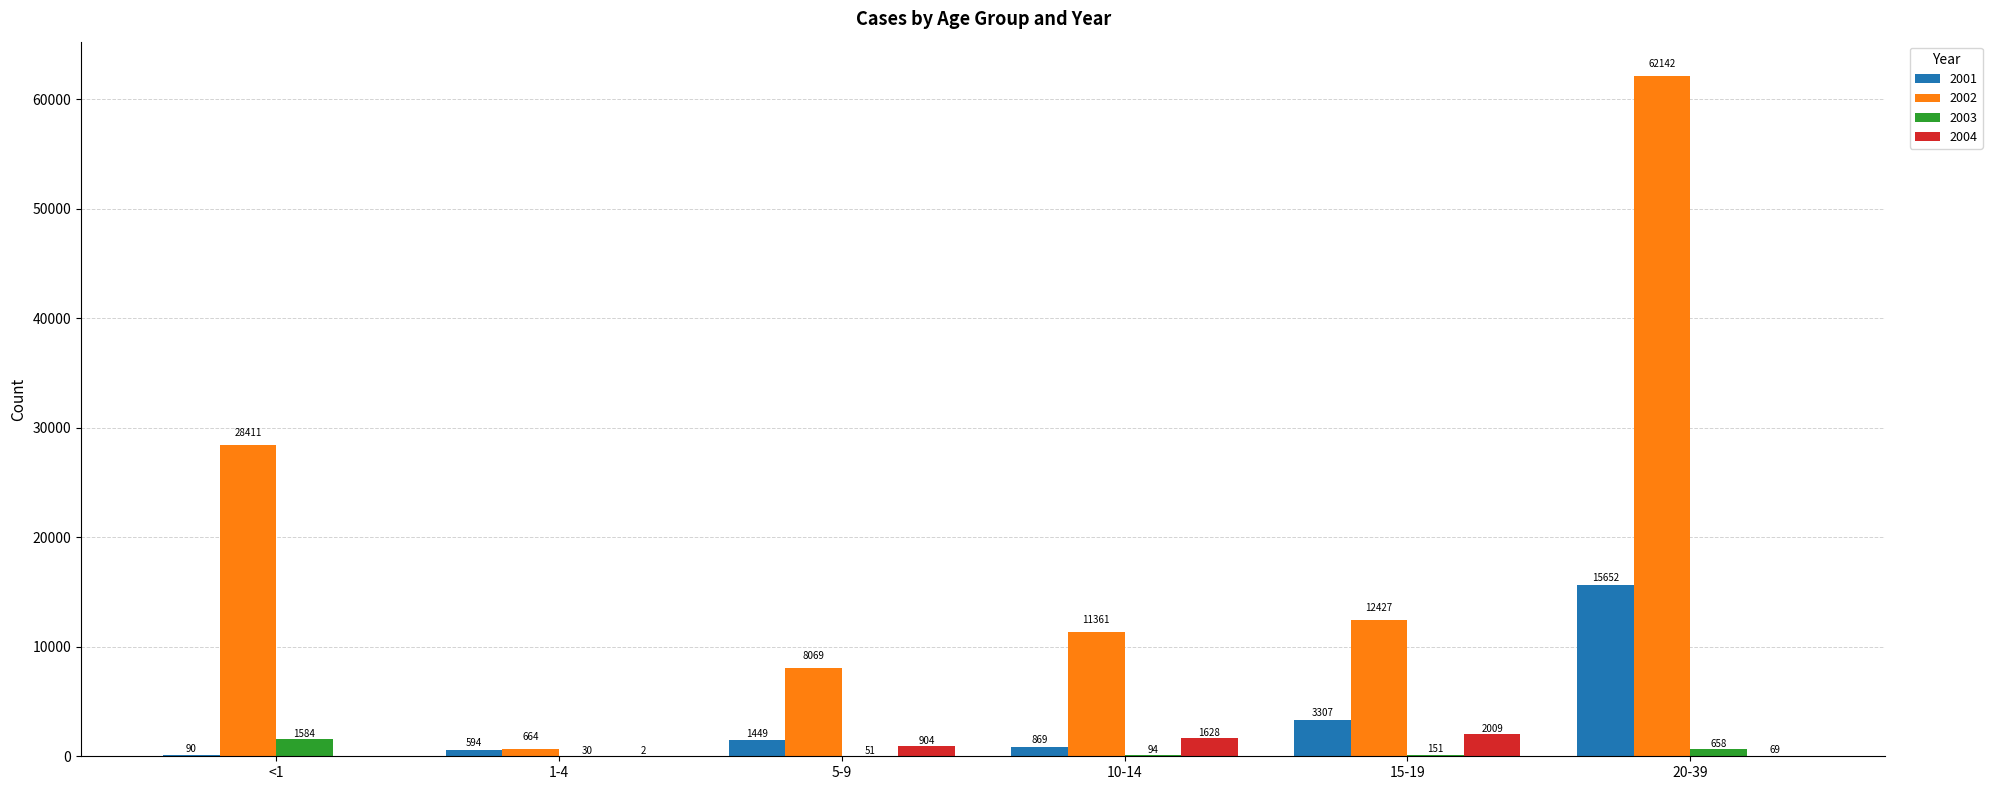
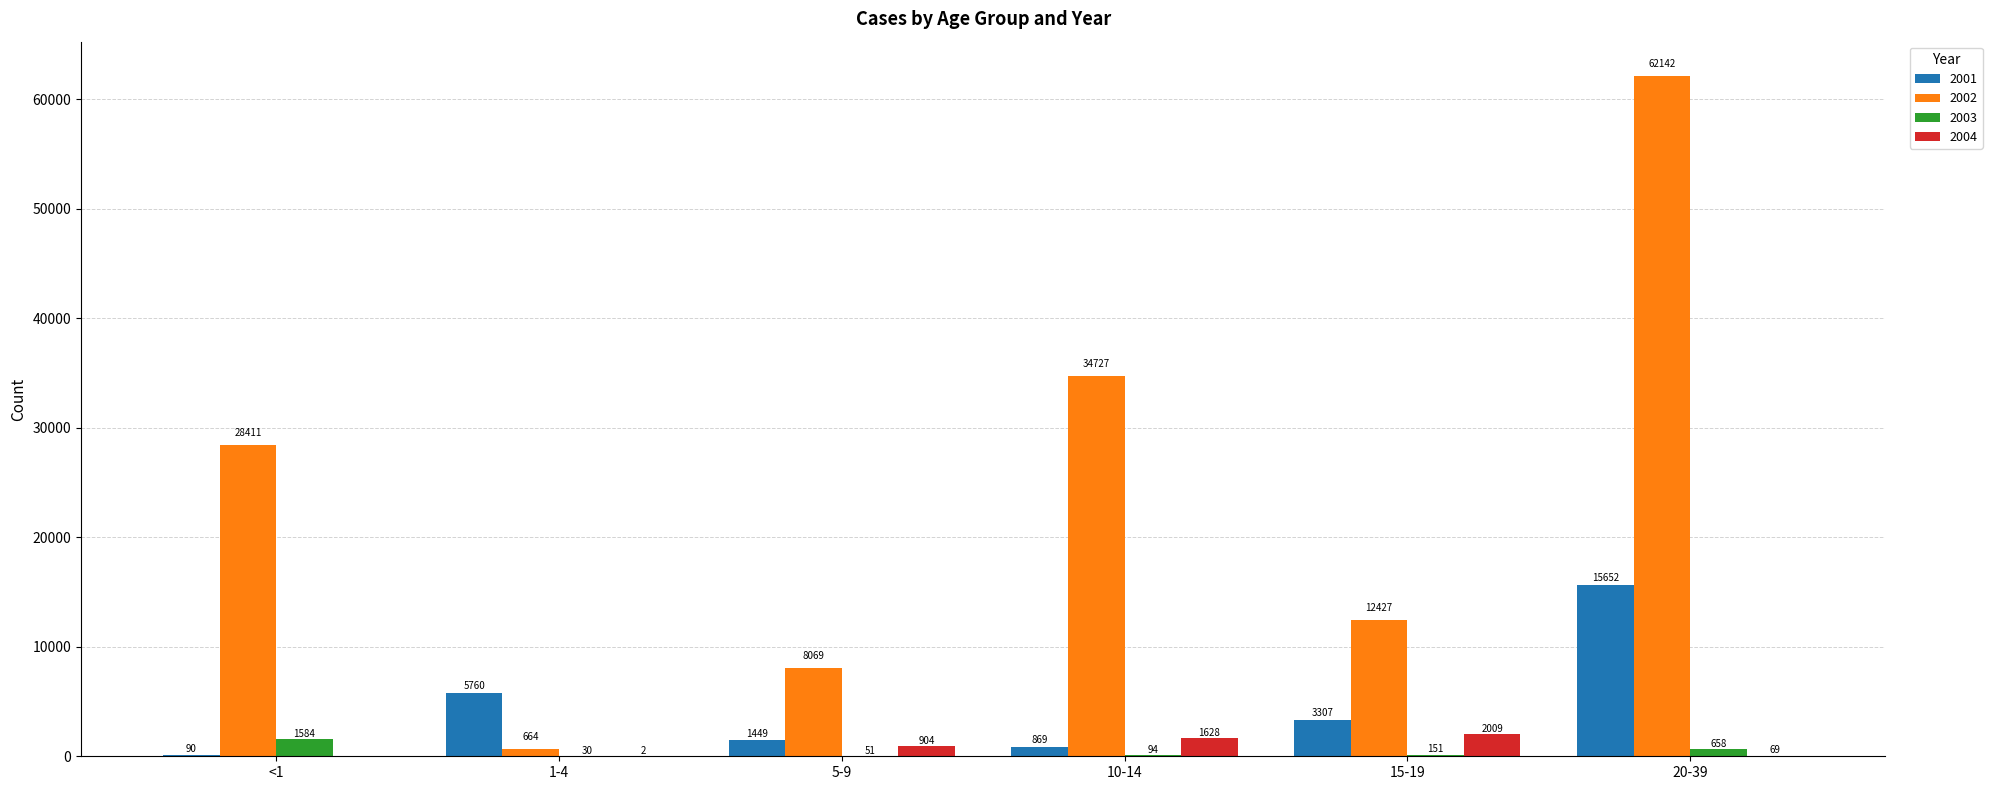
2001, 1-4: 594 -> 5760
2002, 10-14: 11361 -> 34727
